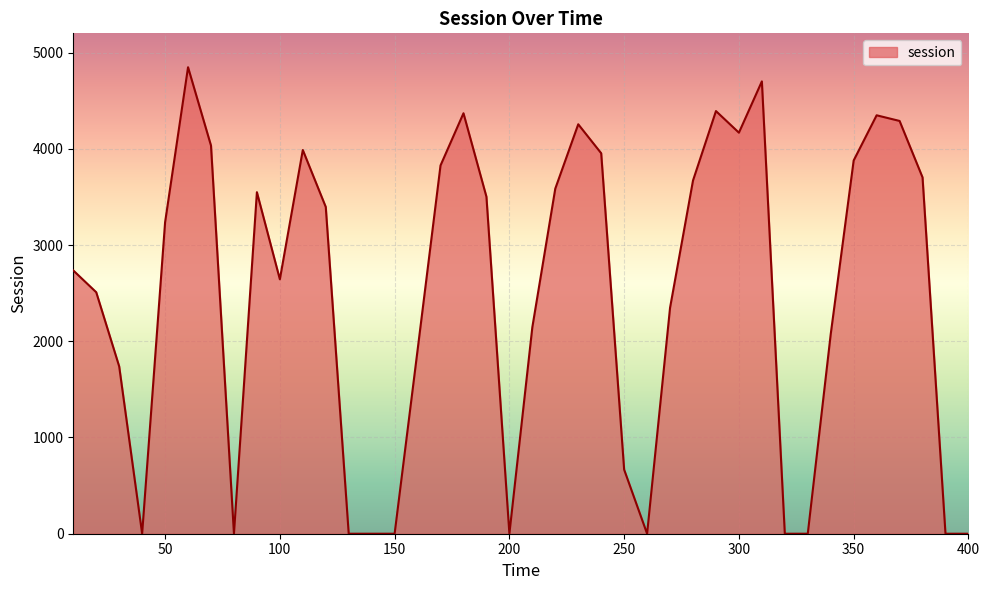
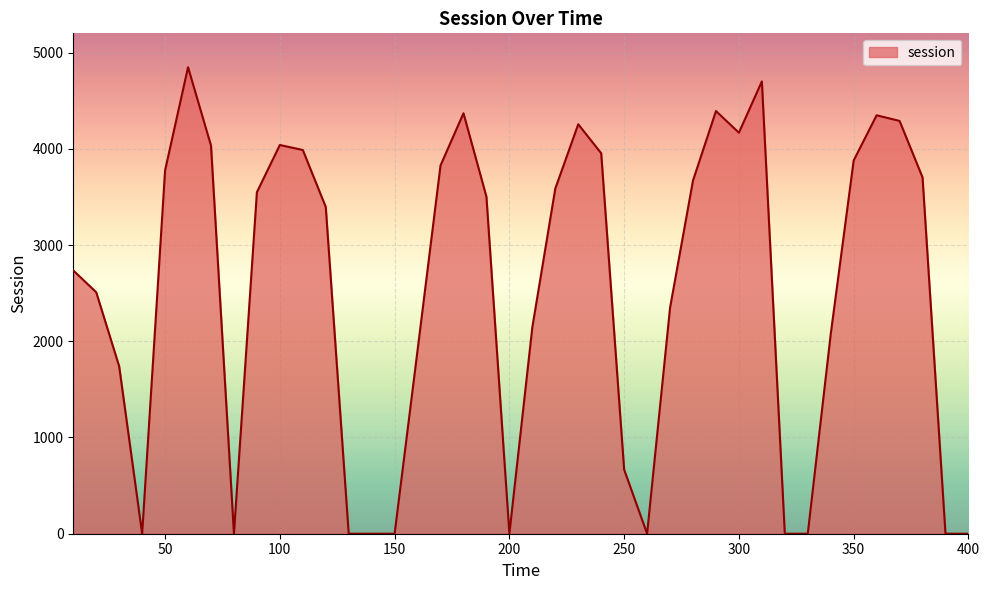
50: 3200 -> 3800
100: 2600 -> 4000
